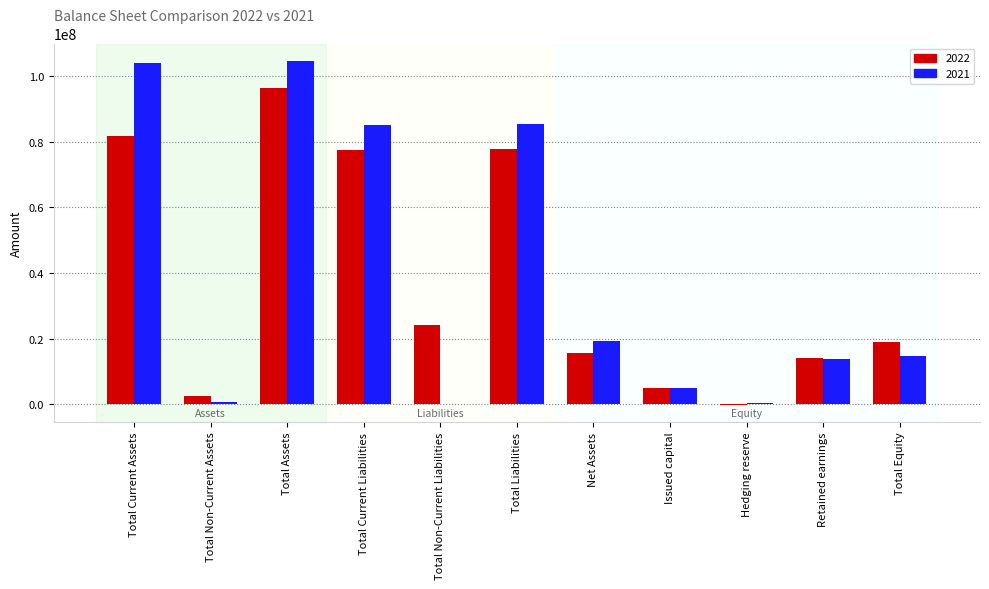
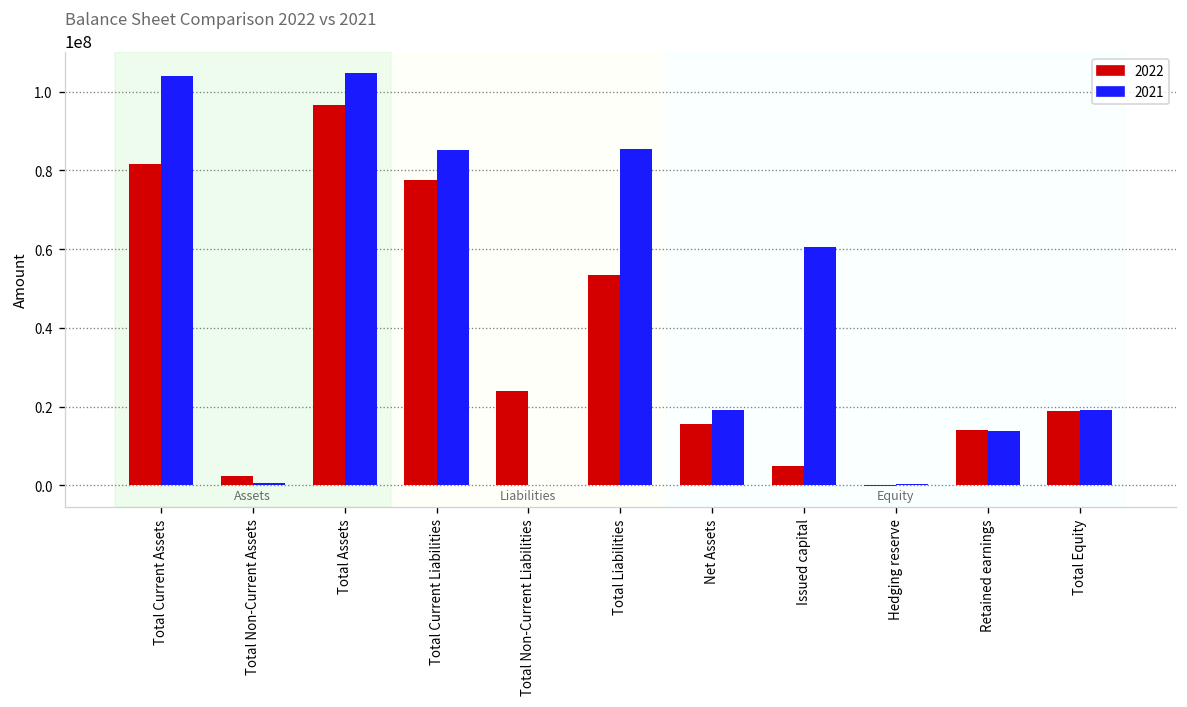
2022, Total Liabilities: 78000000 -> 53000000
2021, Issued capital: 5000000 -> 61000000
2021, Total Equity: 15000000 -> 19000000
